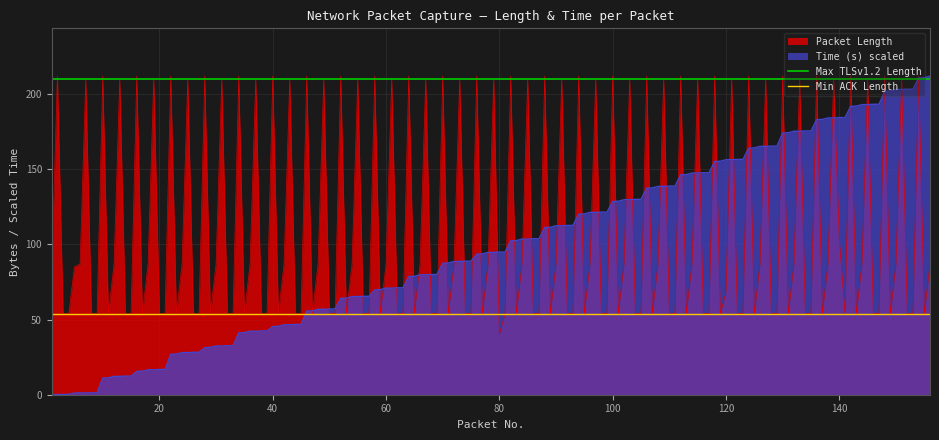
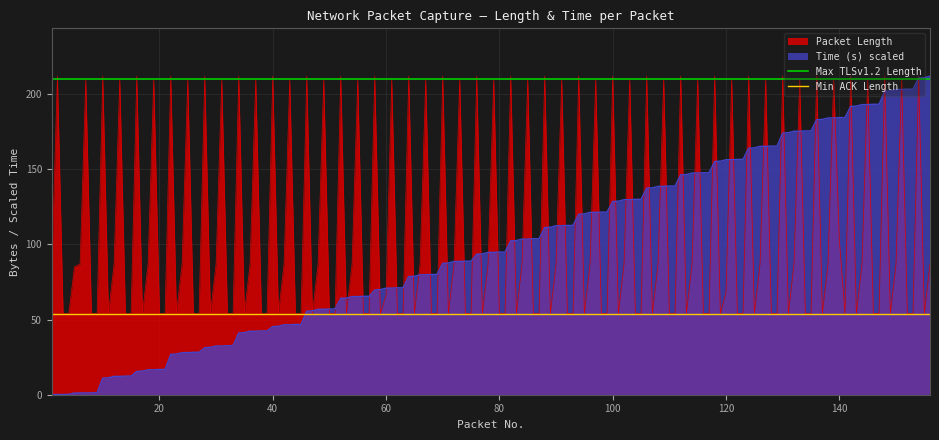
Packet Length, 60: 87 -> 66
Packet Length, 80: 40 -> 54
